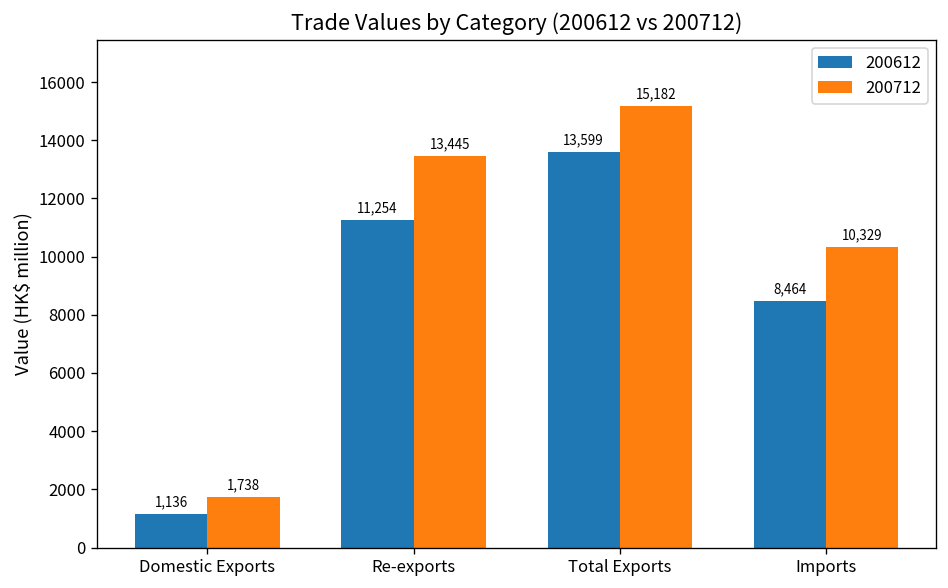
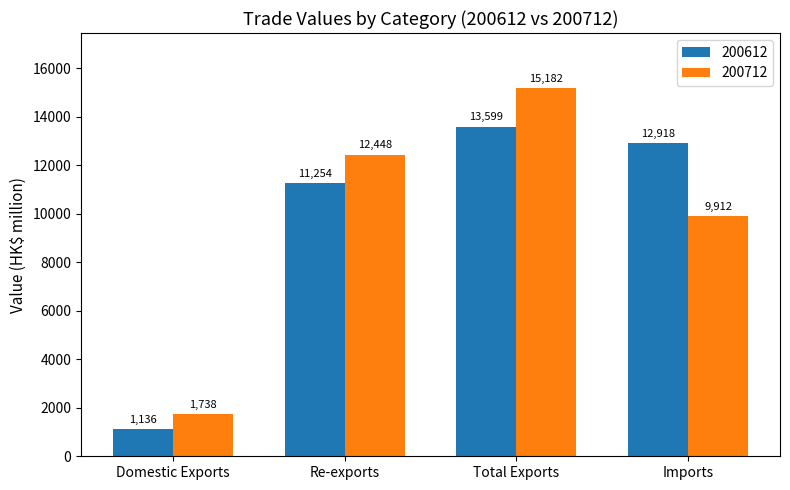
200712, Re-exports: 13,445 -> 12,448
200612, Imports: 8,464 -> 12,918
200712, Imports: 10,329 -> 9,912
